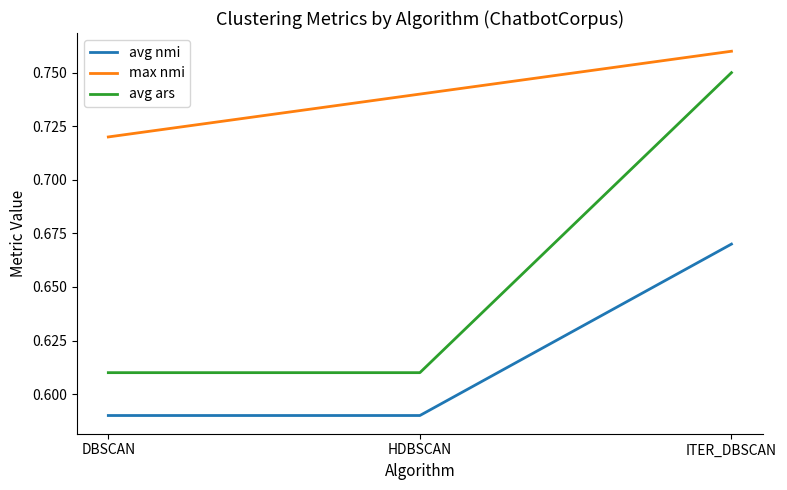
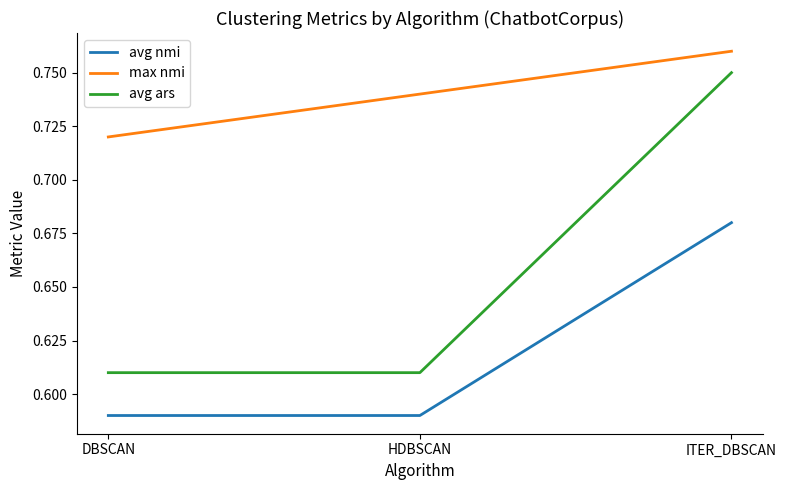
avg nmi, ITER_DBSCAN: 0.67 -> 0.68
